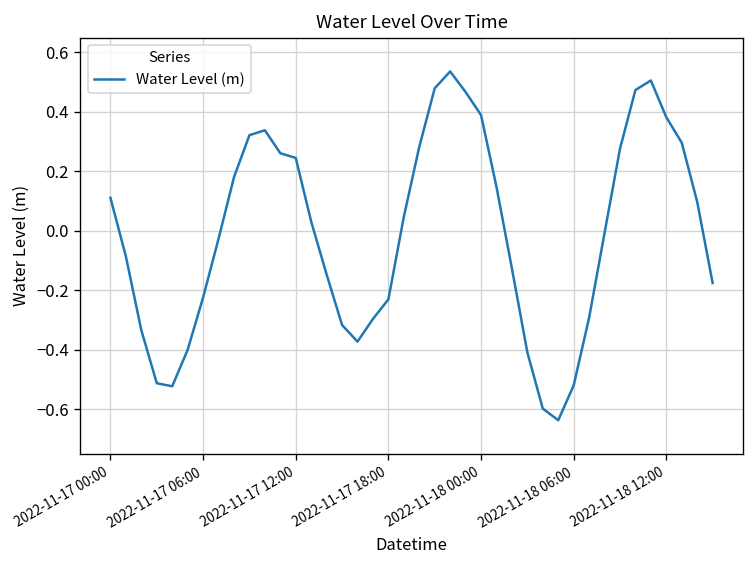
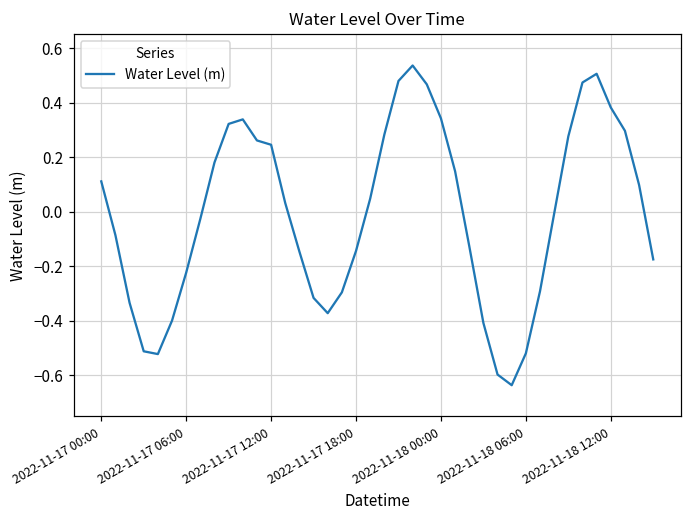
2022-11-17 18:00: -0.23 -> -0.14
2022-11-18 00:00: 0.39 -> 0.34
